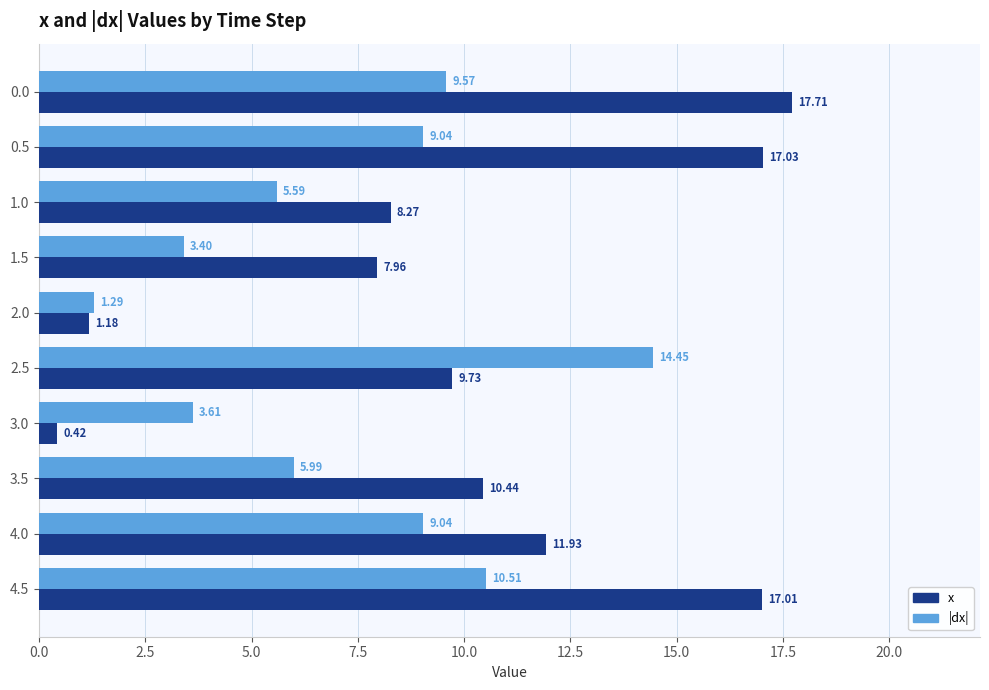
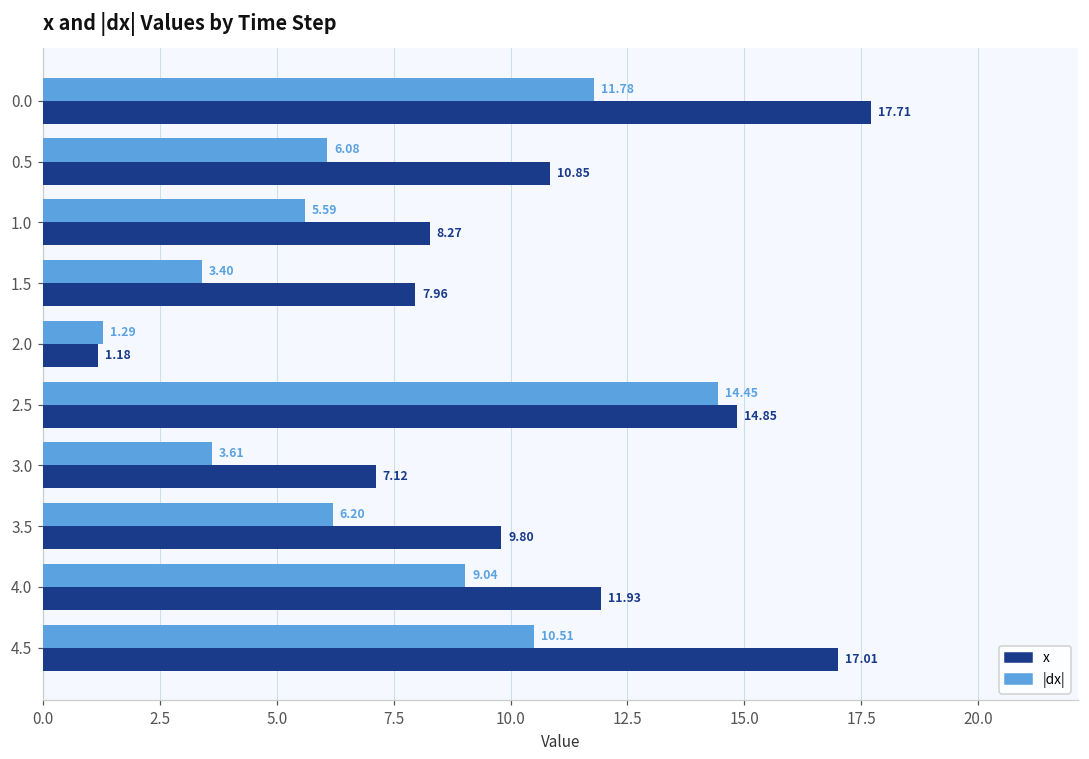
|dx|, 0.0: 9.57 -> 11.78
|dx|, 0.5: 9.04 -> 6.08
x, 0.5: 17.03 -> 10.85
x, 2.5: 9.73 -> 14.85
x, 3.0: 0.42 -> 7.12
|dx|, 3.5: 5.99 -> 6.20
x, 3.5: 10.44 -> 9.80
